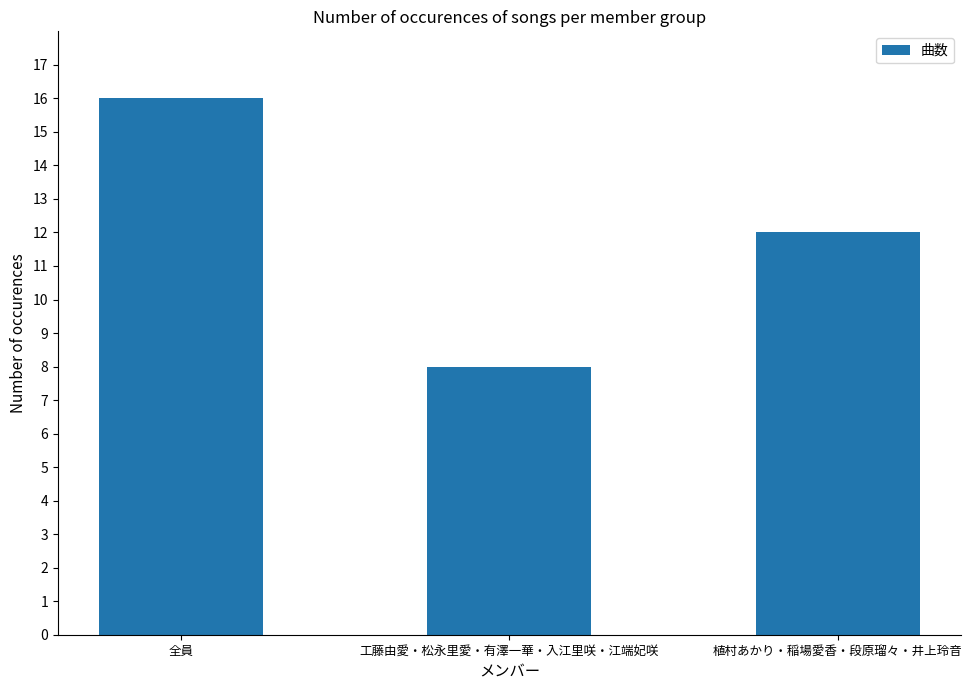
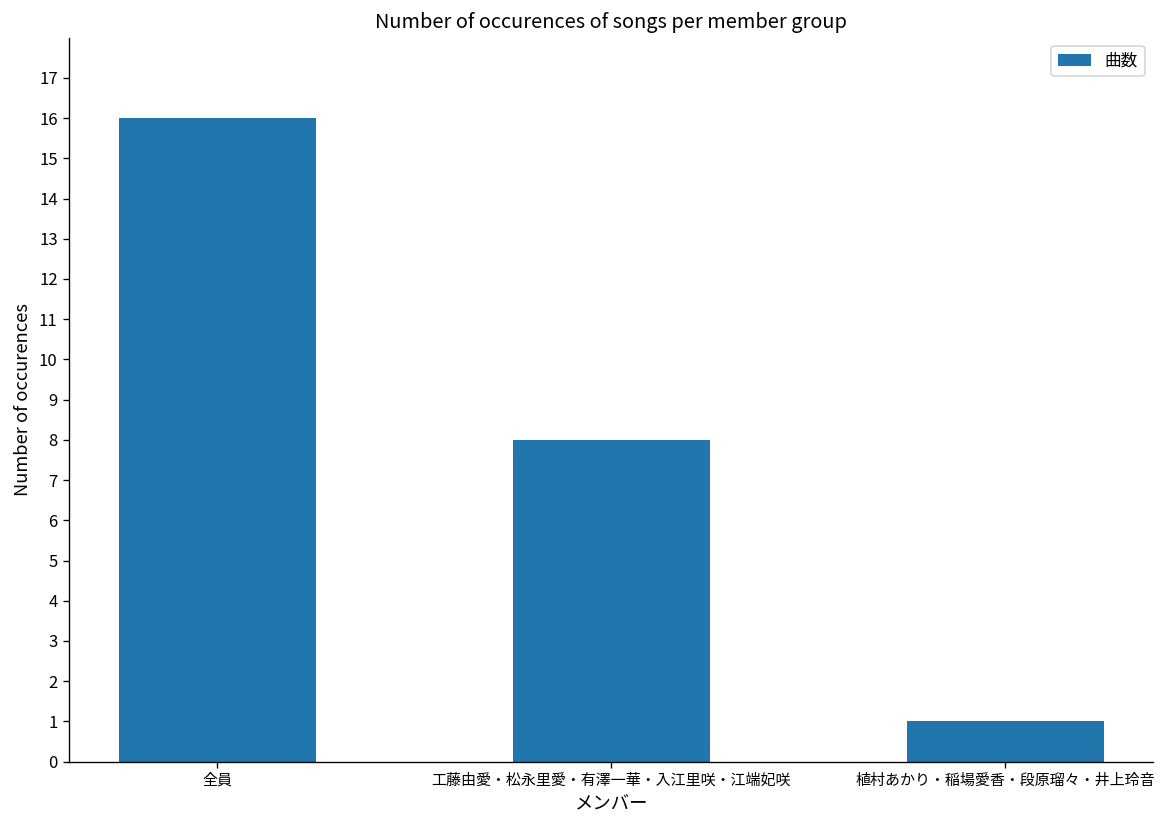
植村あかり・稲場愛香・段原瑠々・井上玲音: 12 -> 1
